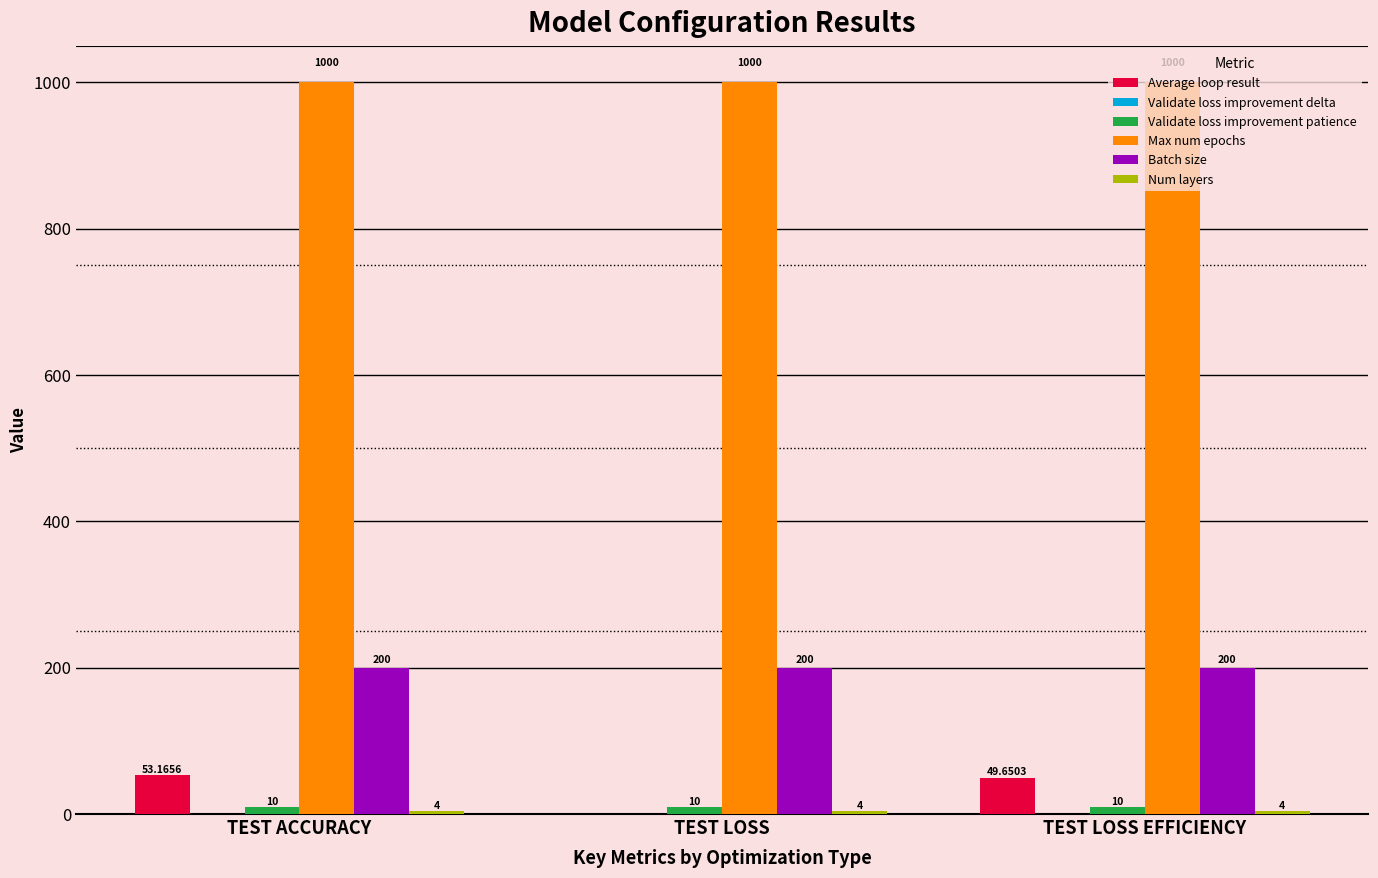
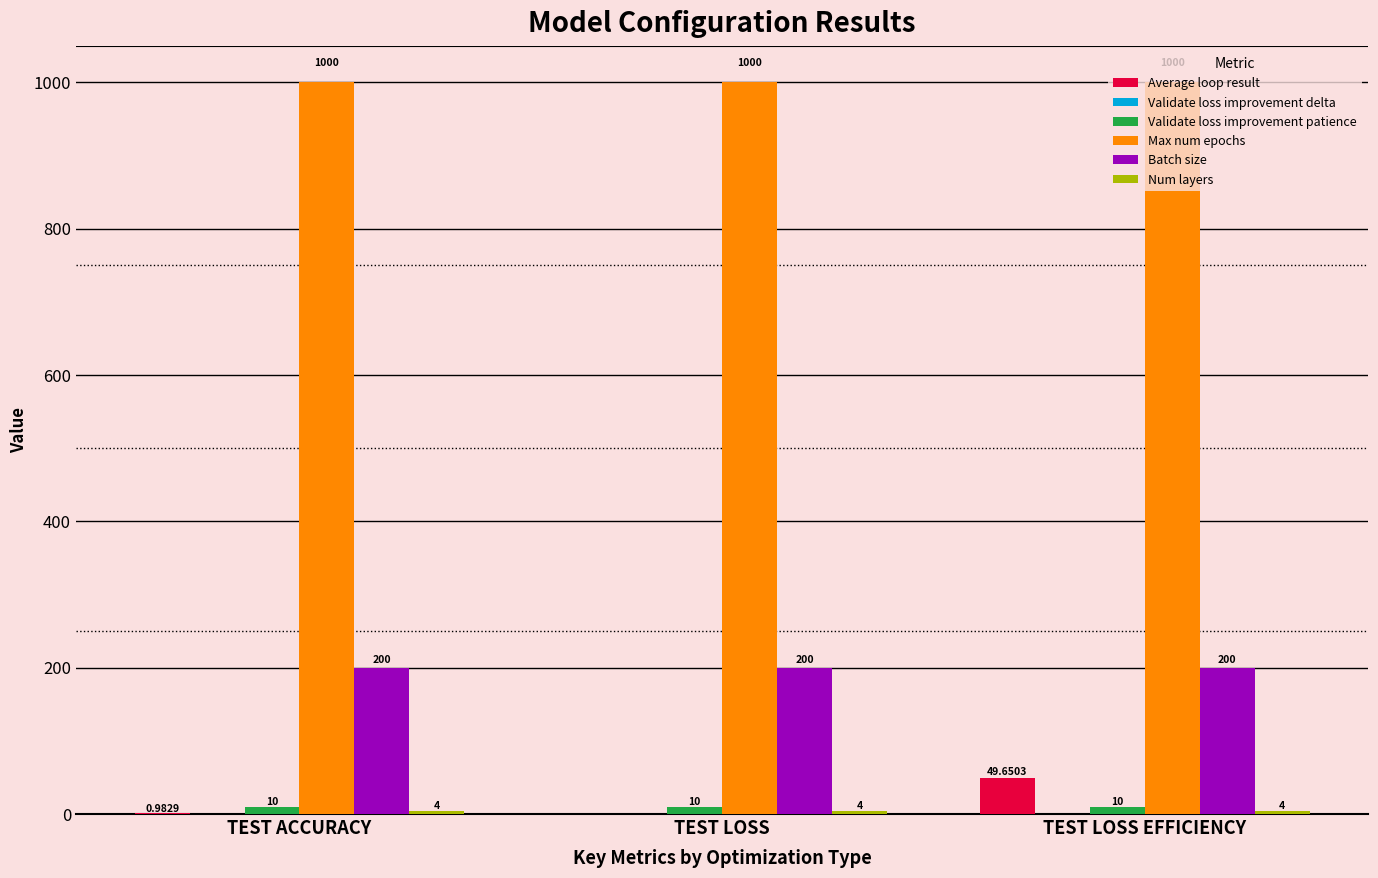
Average loop result, TEST ACCURACY: 53.1656 -> 0.9829
